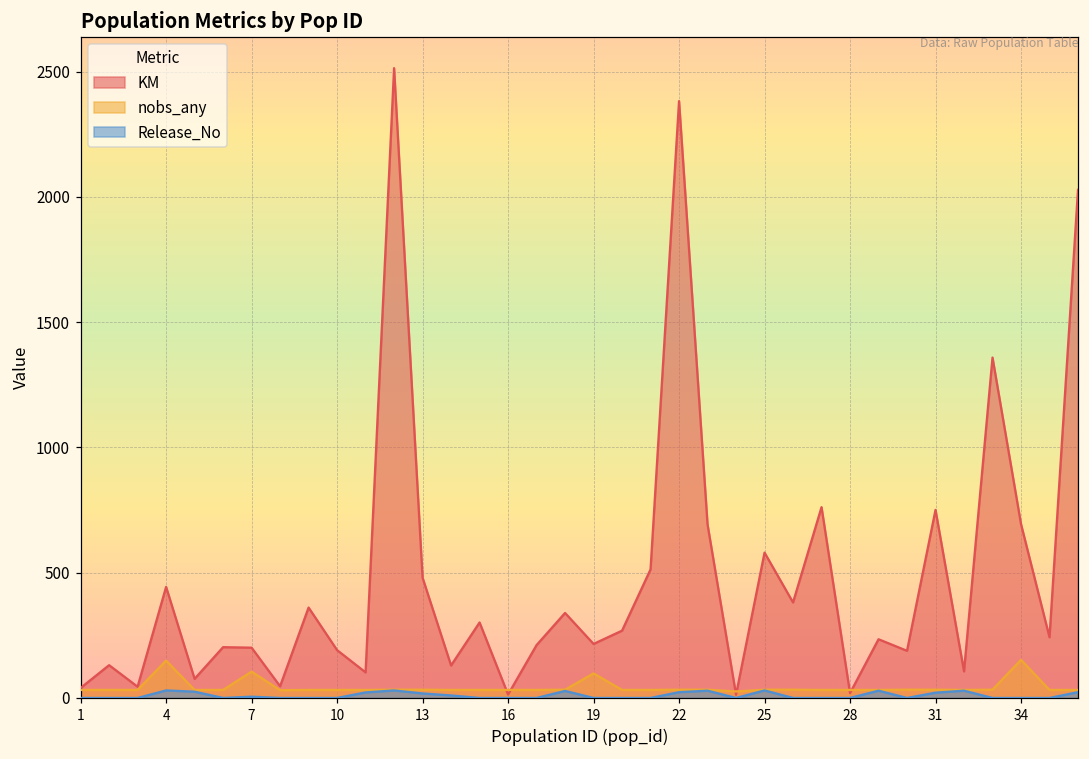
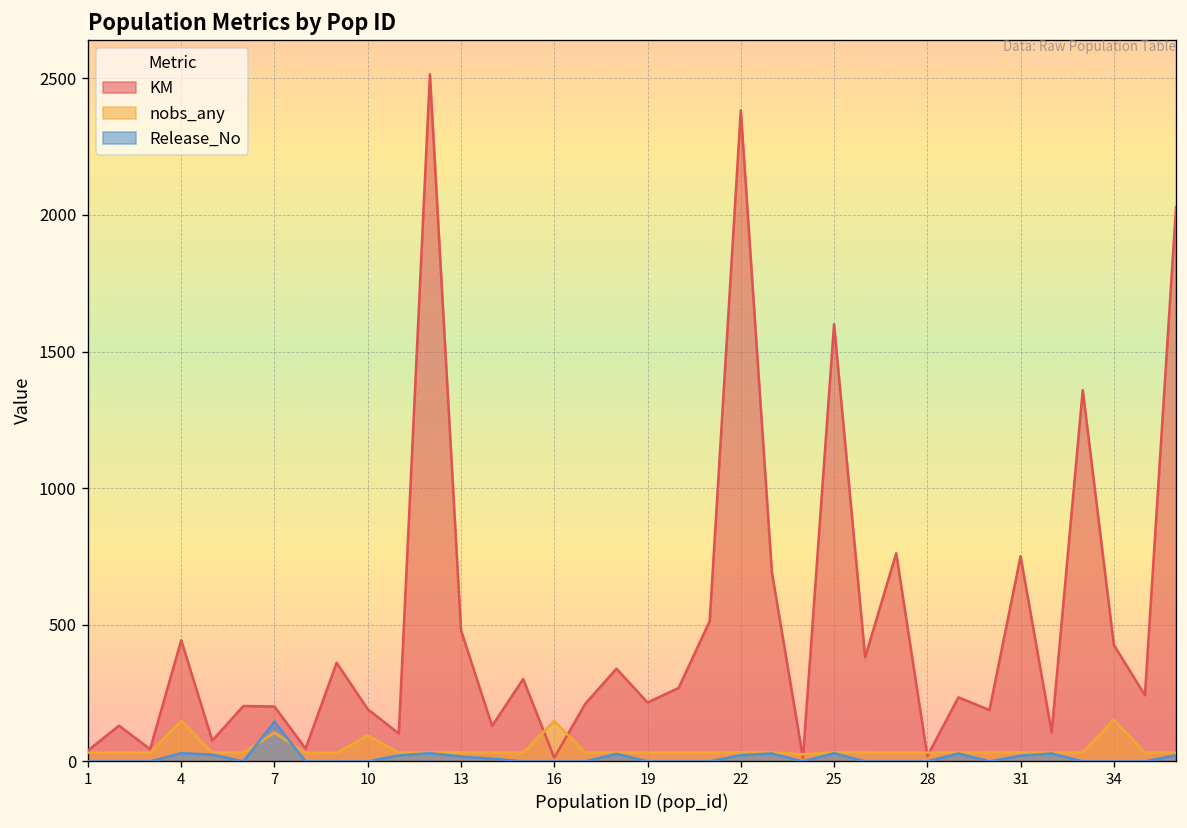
Release_No, 7: 10 -> 150
nobs_any, 10: 30 -> 100
nobs_any, 16: 30 -> 150
nobs_any, 19: 100 -> 30
KM, 25: 580 -> 1600
KM, 34: 690 -> 430
